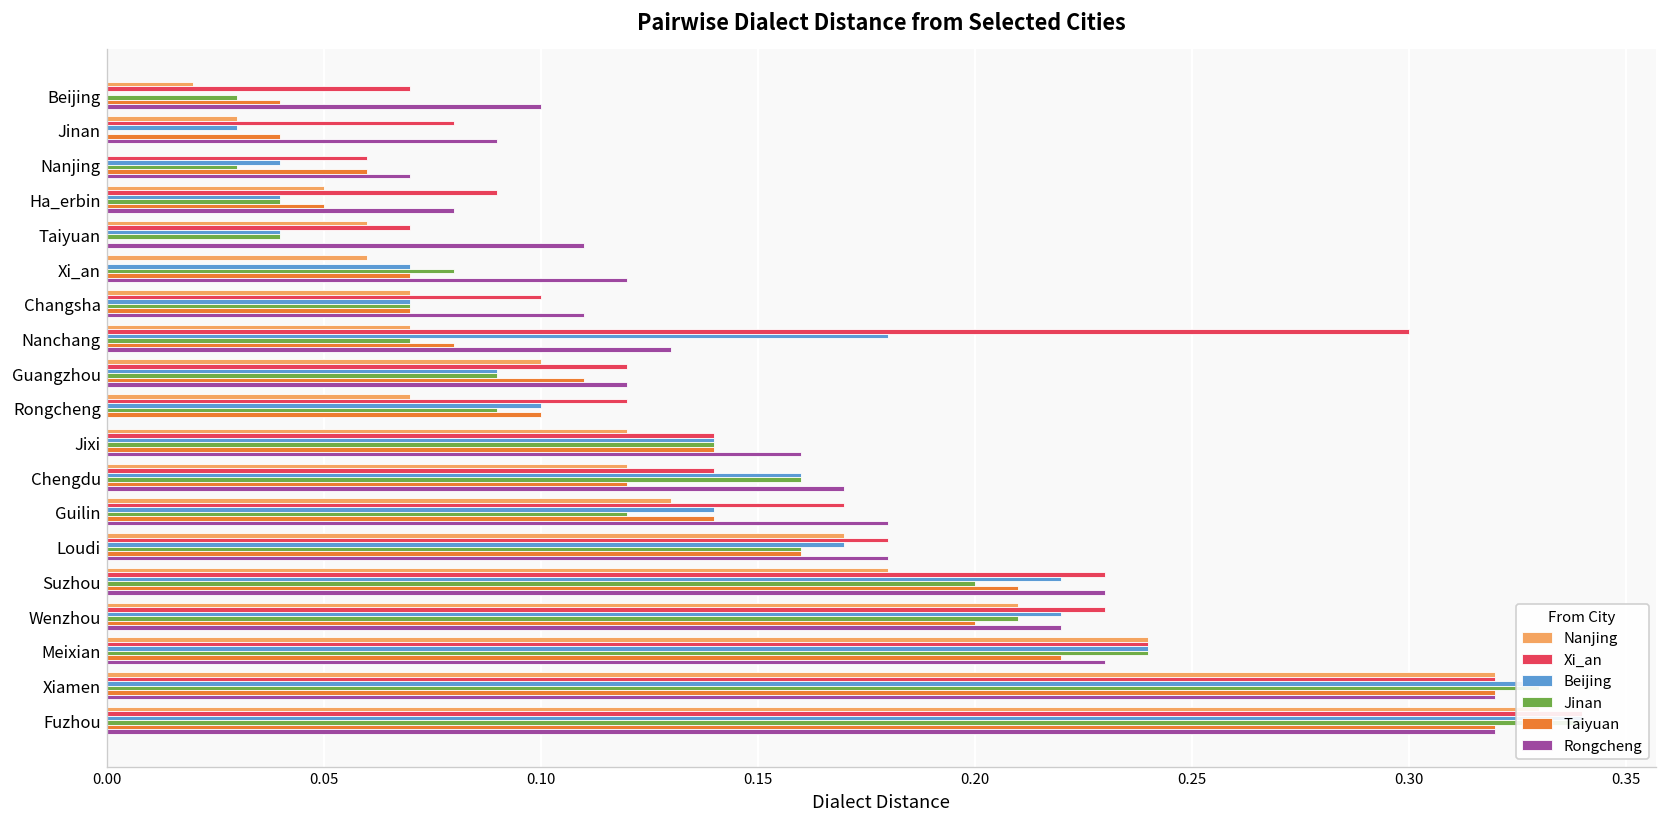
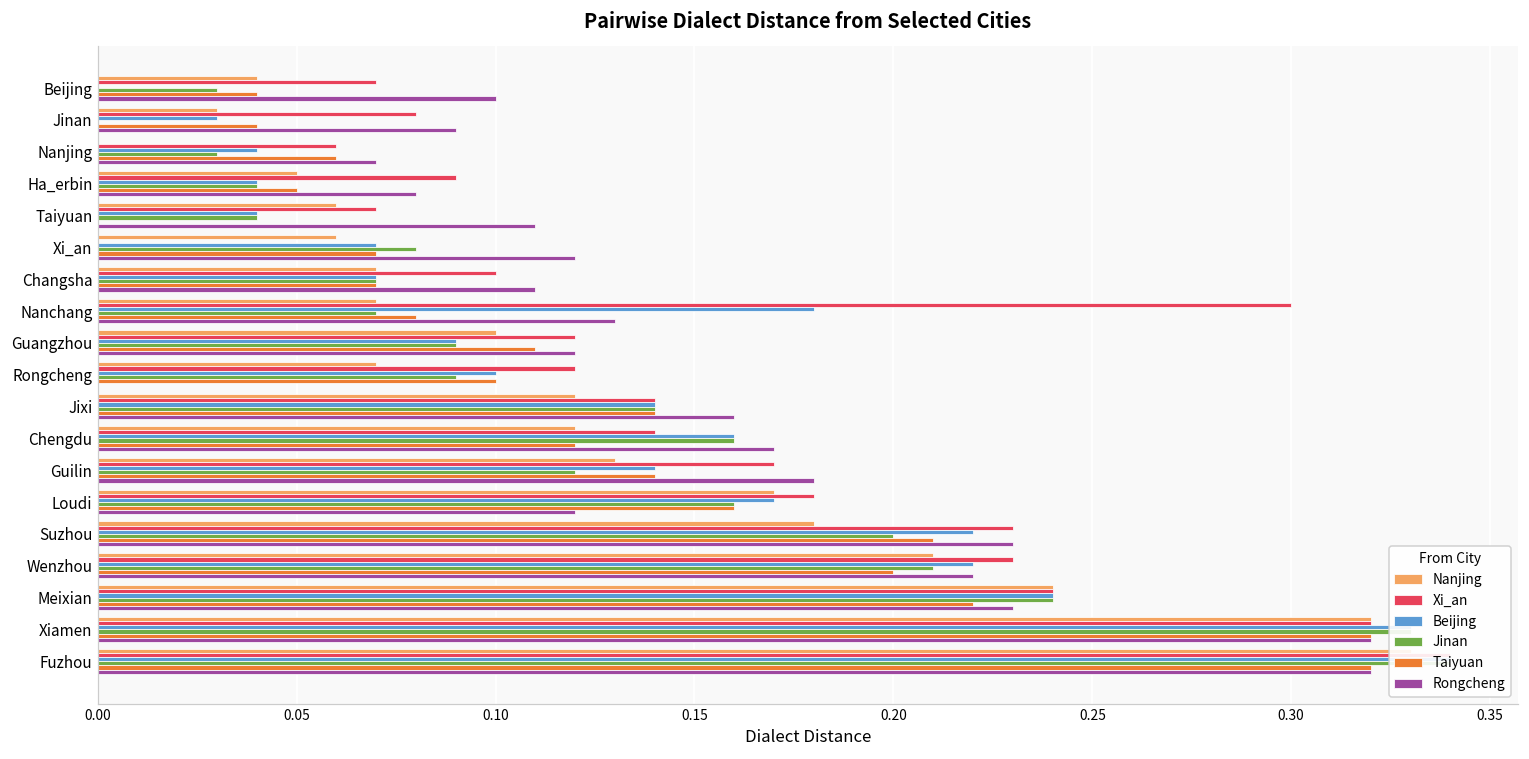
Nanjing, Beijing: 0.02 -> 0.04
Rongcheng, Loudi: 0.18 -> 0.12
